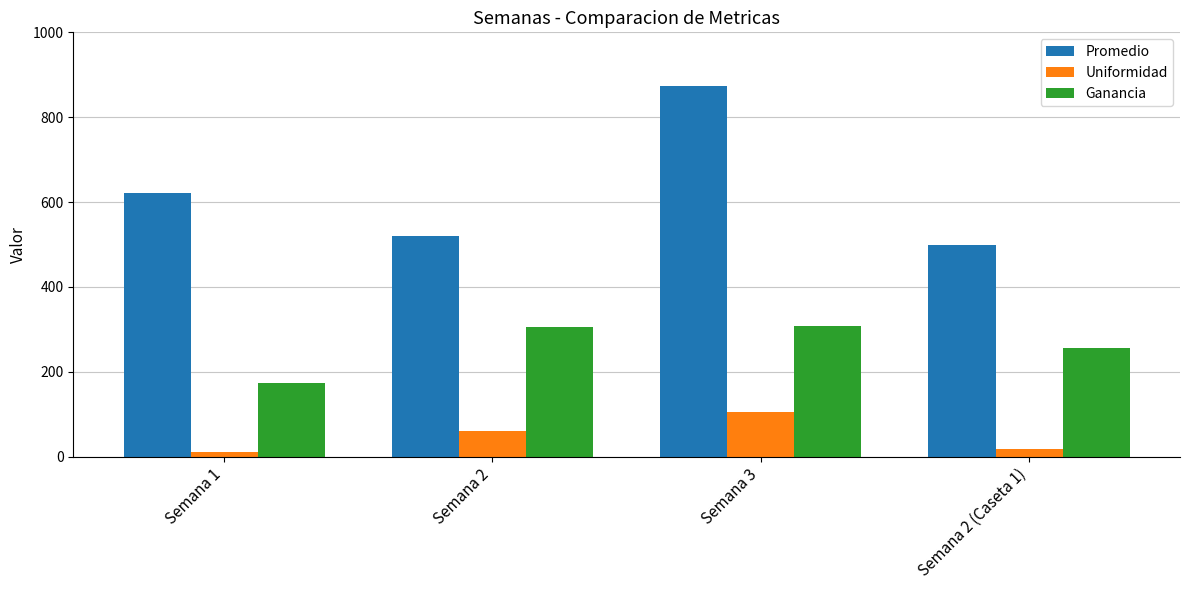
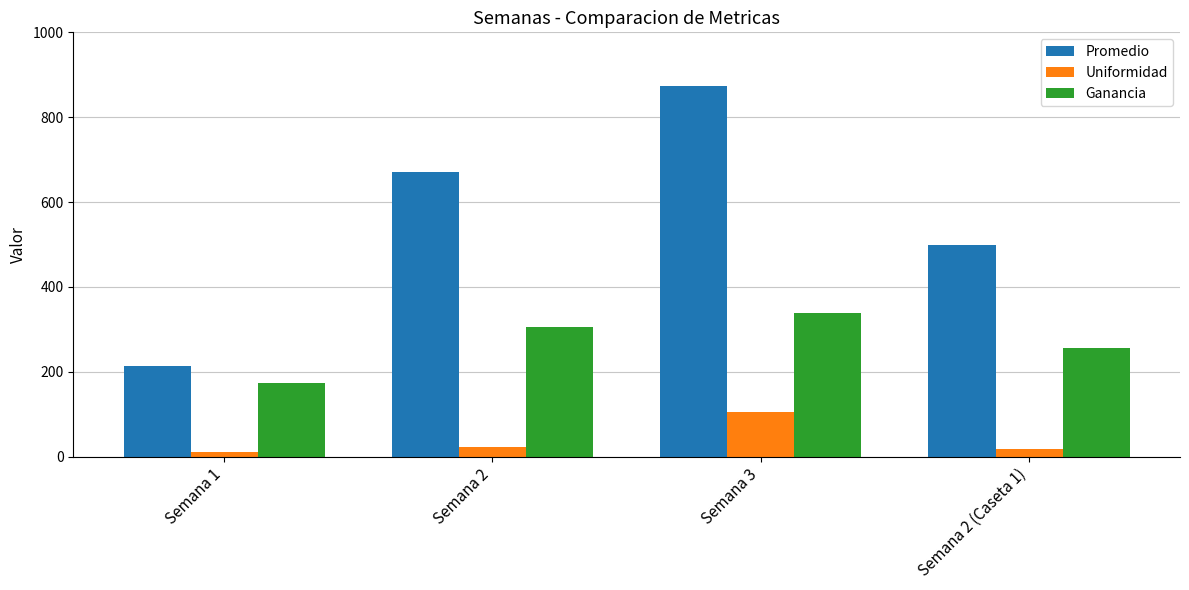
Promedio, Semana 1: 620 -> 210
Promedio, Semana 2: 520 -> 670
Uniformidad, Semana 2: 60 -> 20
Ganancia, Semana 3: 310 -> 340
